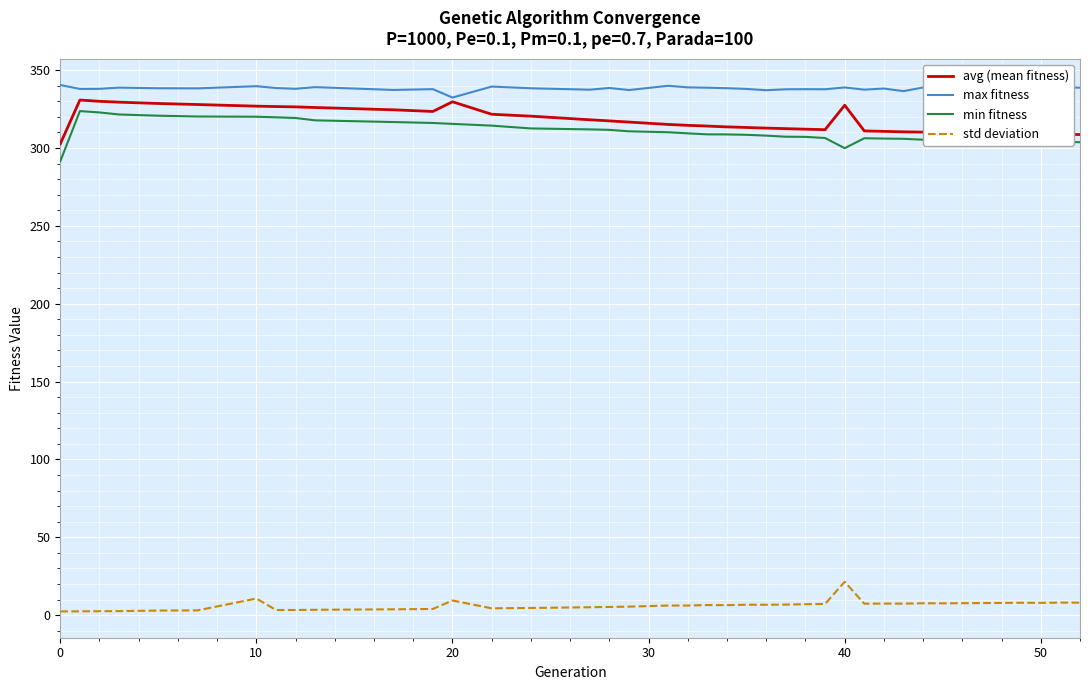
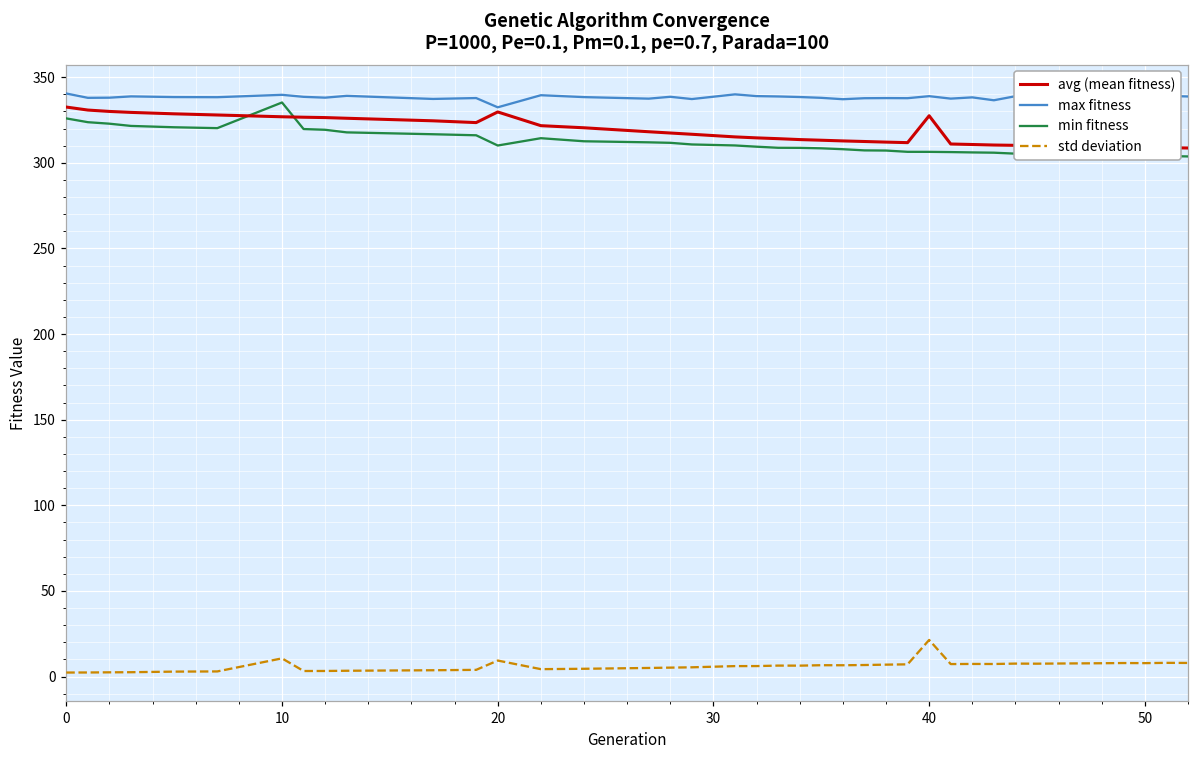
avg (mean fitness), 0: 303 -> 333
min fitness, 0: 291 -> 326
min fitness, 10: 320 -> 335
min fitness, 20: 316 -> 310
min fitness, 40: 300 -> 306
